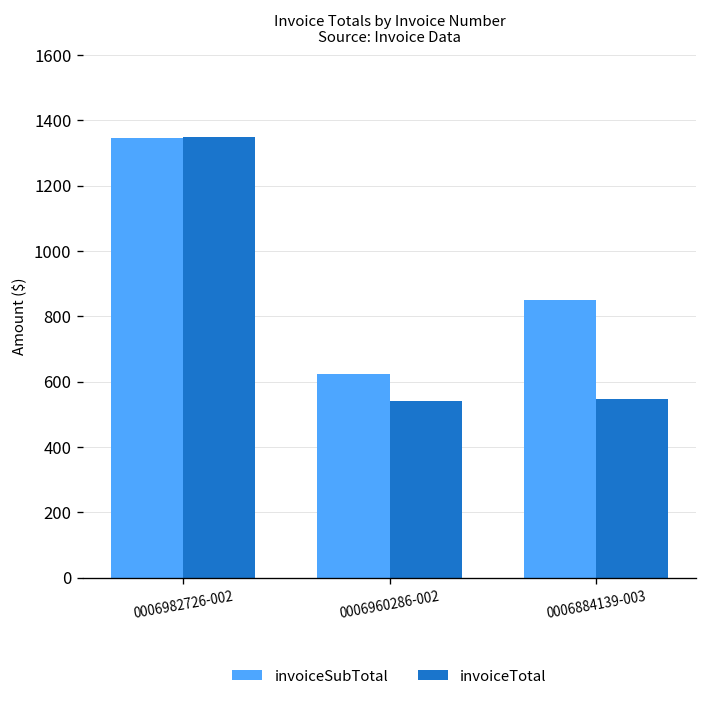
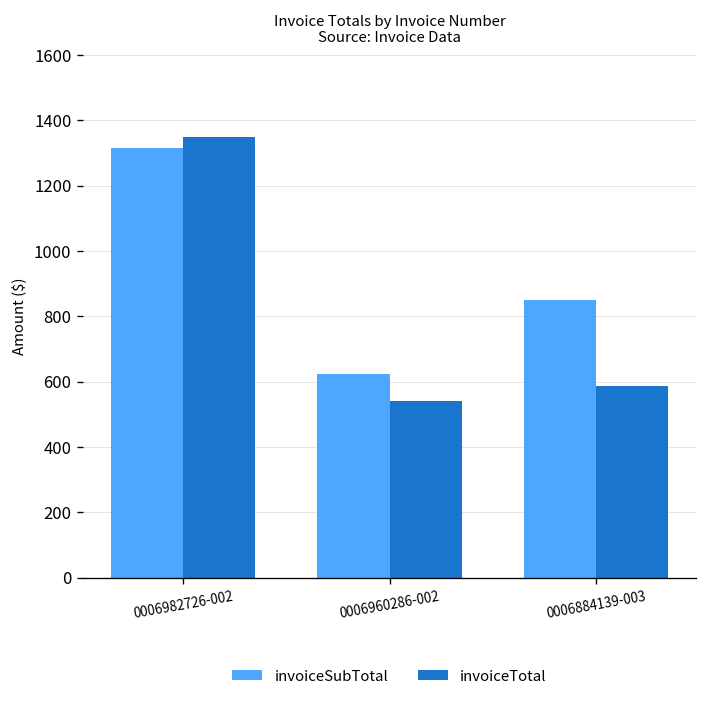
invoiceSubTotal, 0006982726-002: 1340 -> 1310
invoiceTotal, 0006884139-003: 550 -> 590
